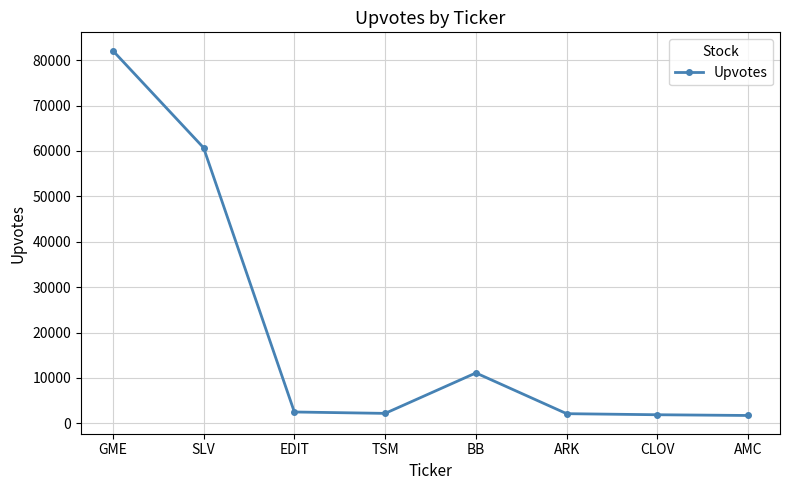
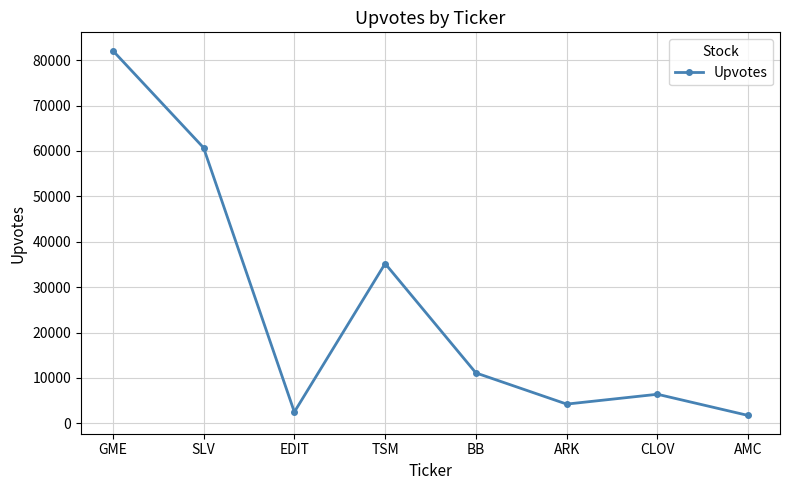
TSM: 2000 -> 35000
ARK: 2000 -> 4000
CLOV: 2000 -> 6000
